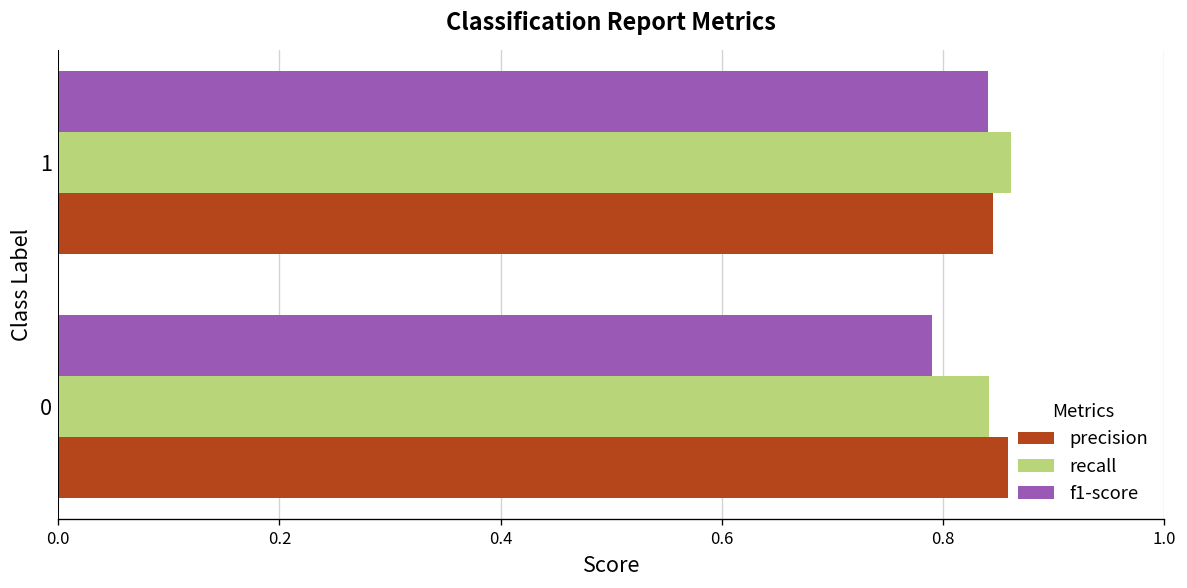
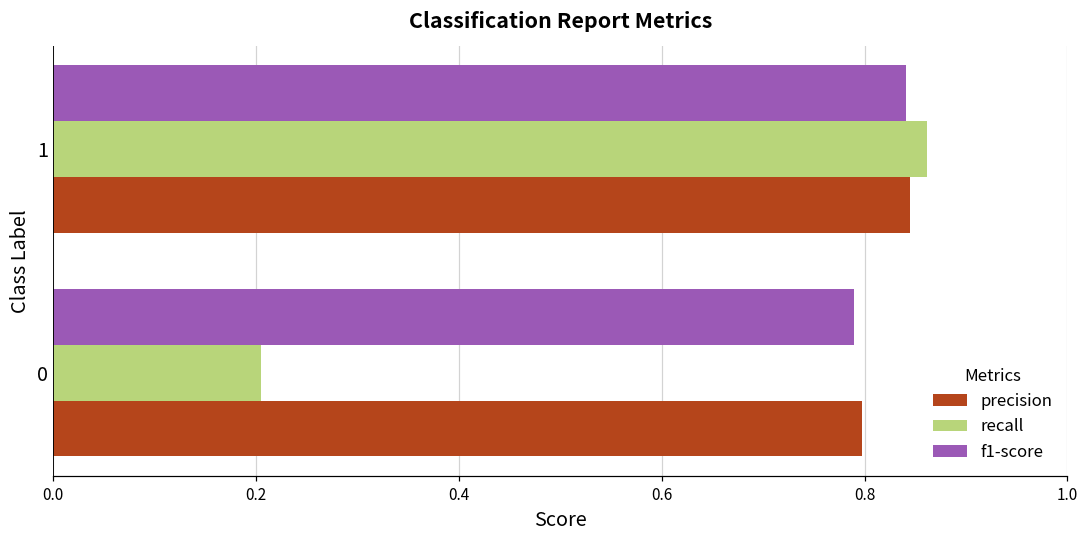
recall, 0: 0.84 -> 0.21
precision, 0: 0.86 -> 0.80
